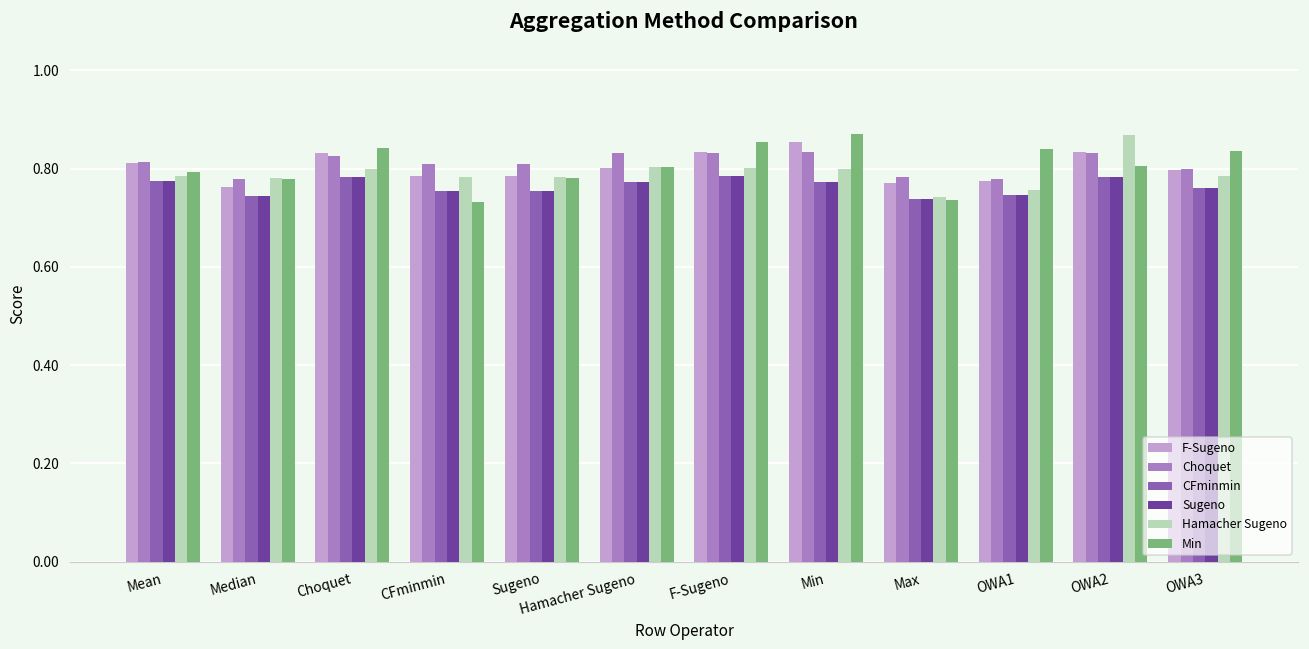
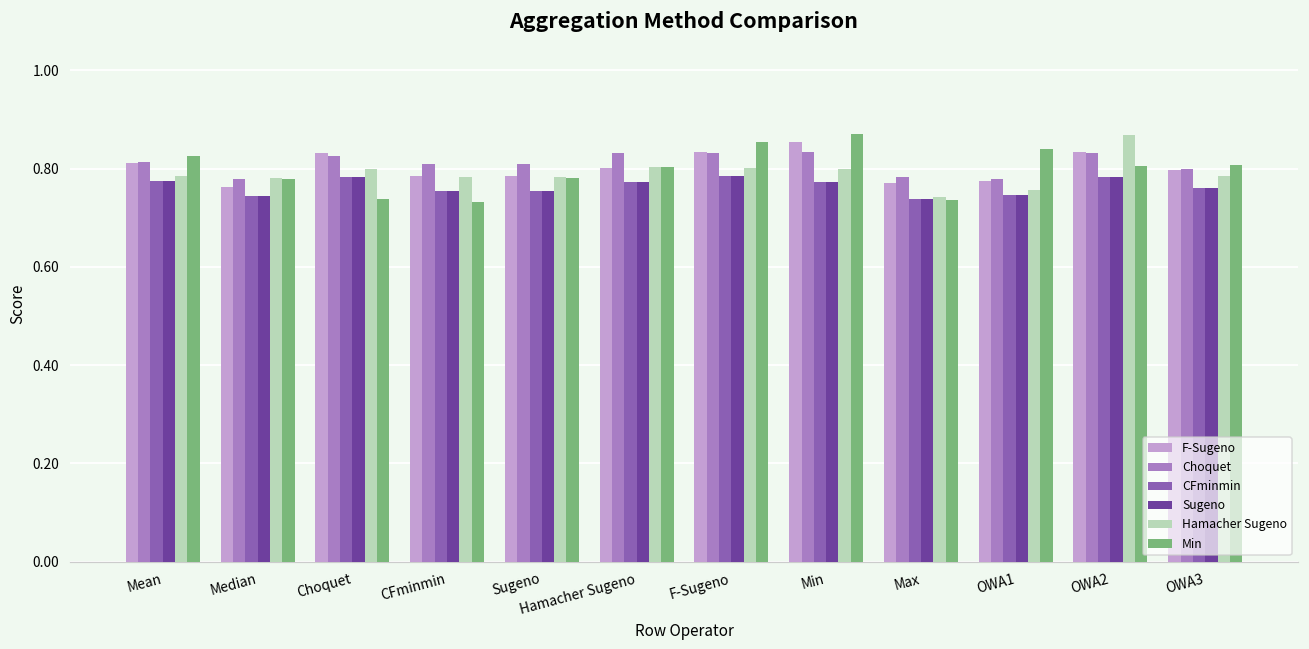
Min, Mean: 0.79 -> 0.83
Min, Choquet: 0.84 -> 0.74
Min, OWA3: 0.84 -> 0.81
